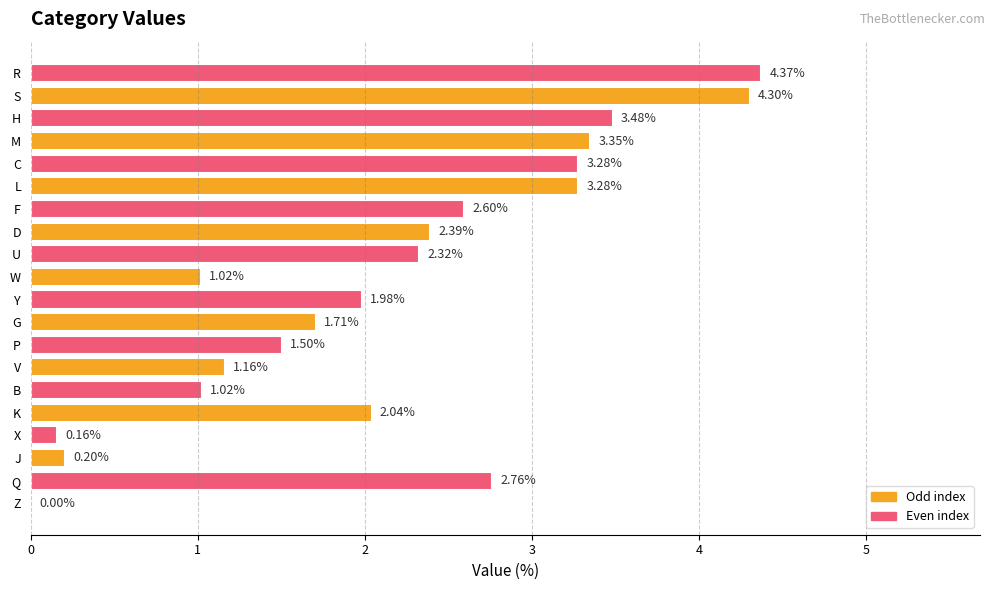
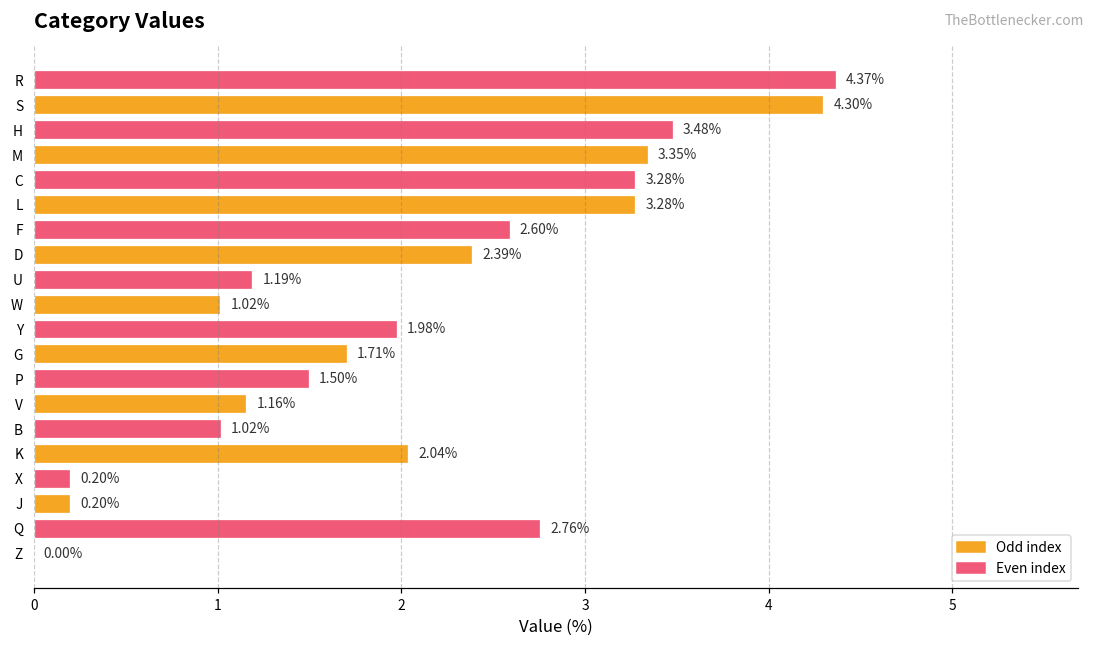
U: 2.32% -> 1.19%
X: 0.16% -> 0.20%
